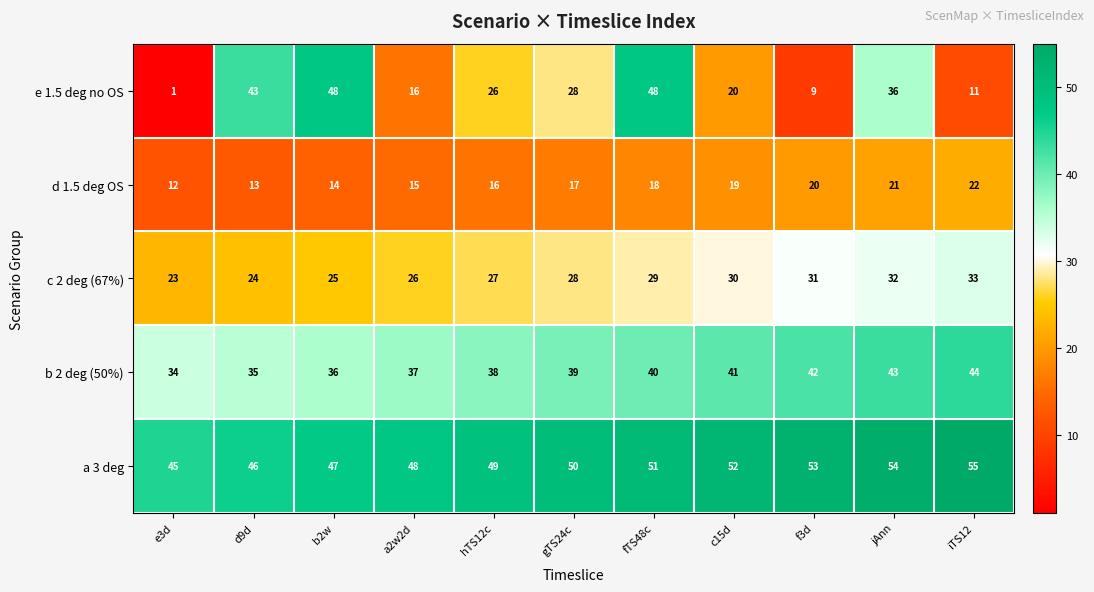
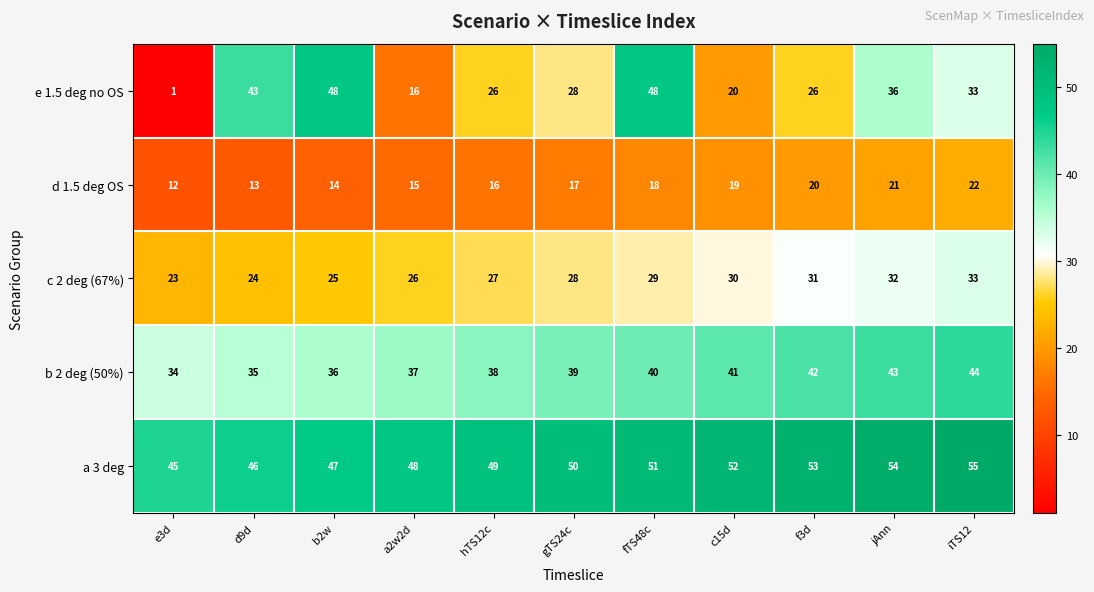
e 1.5 deg no OS, f3d: 9 -> 26
e 1.5 deg no OS, iTS12: 11 -> 33
